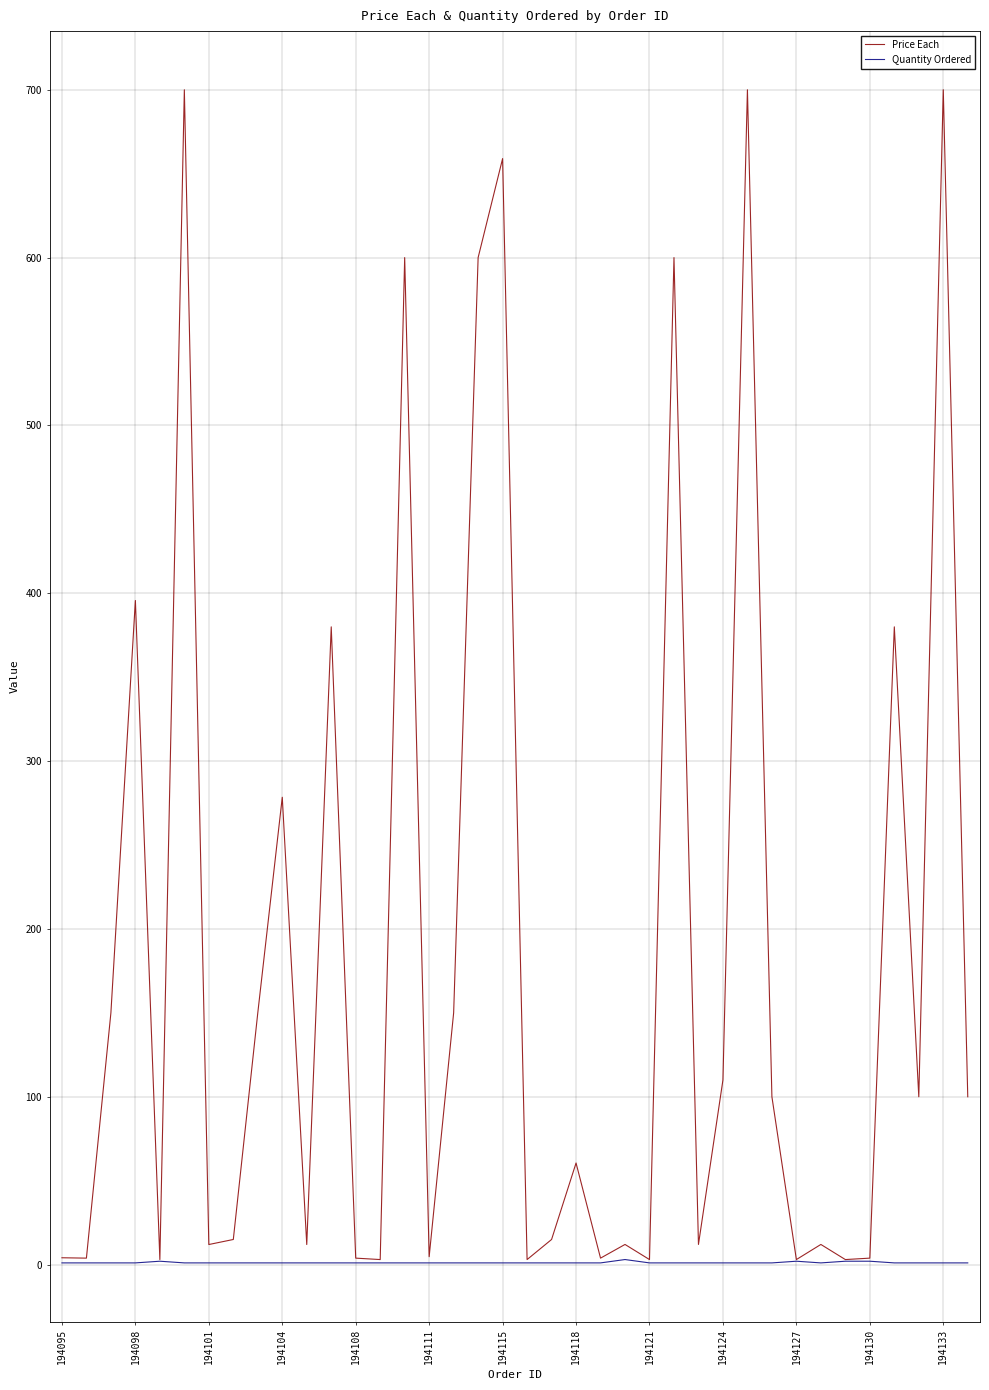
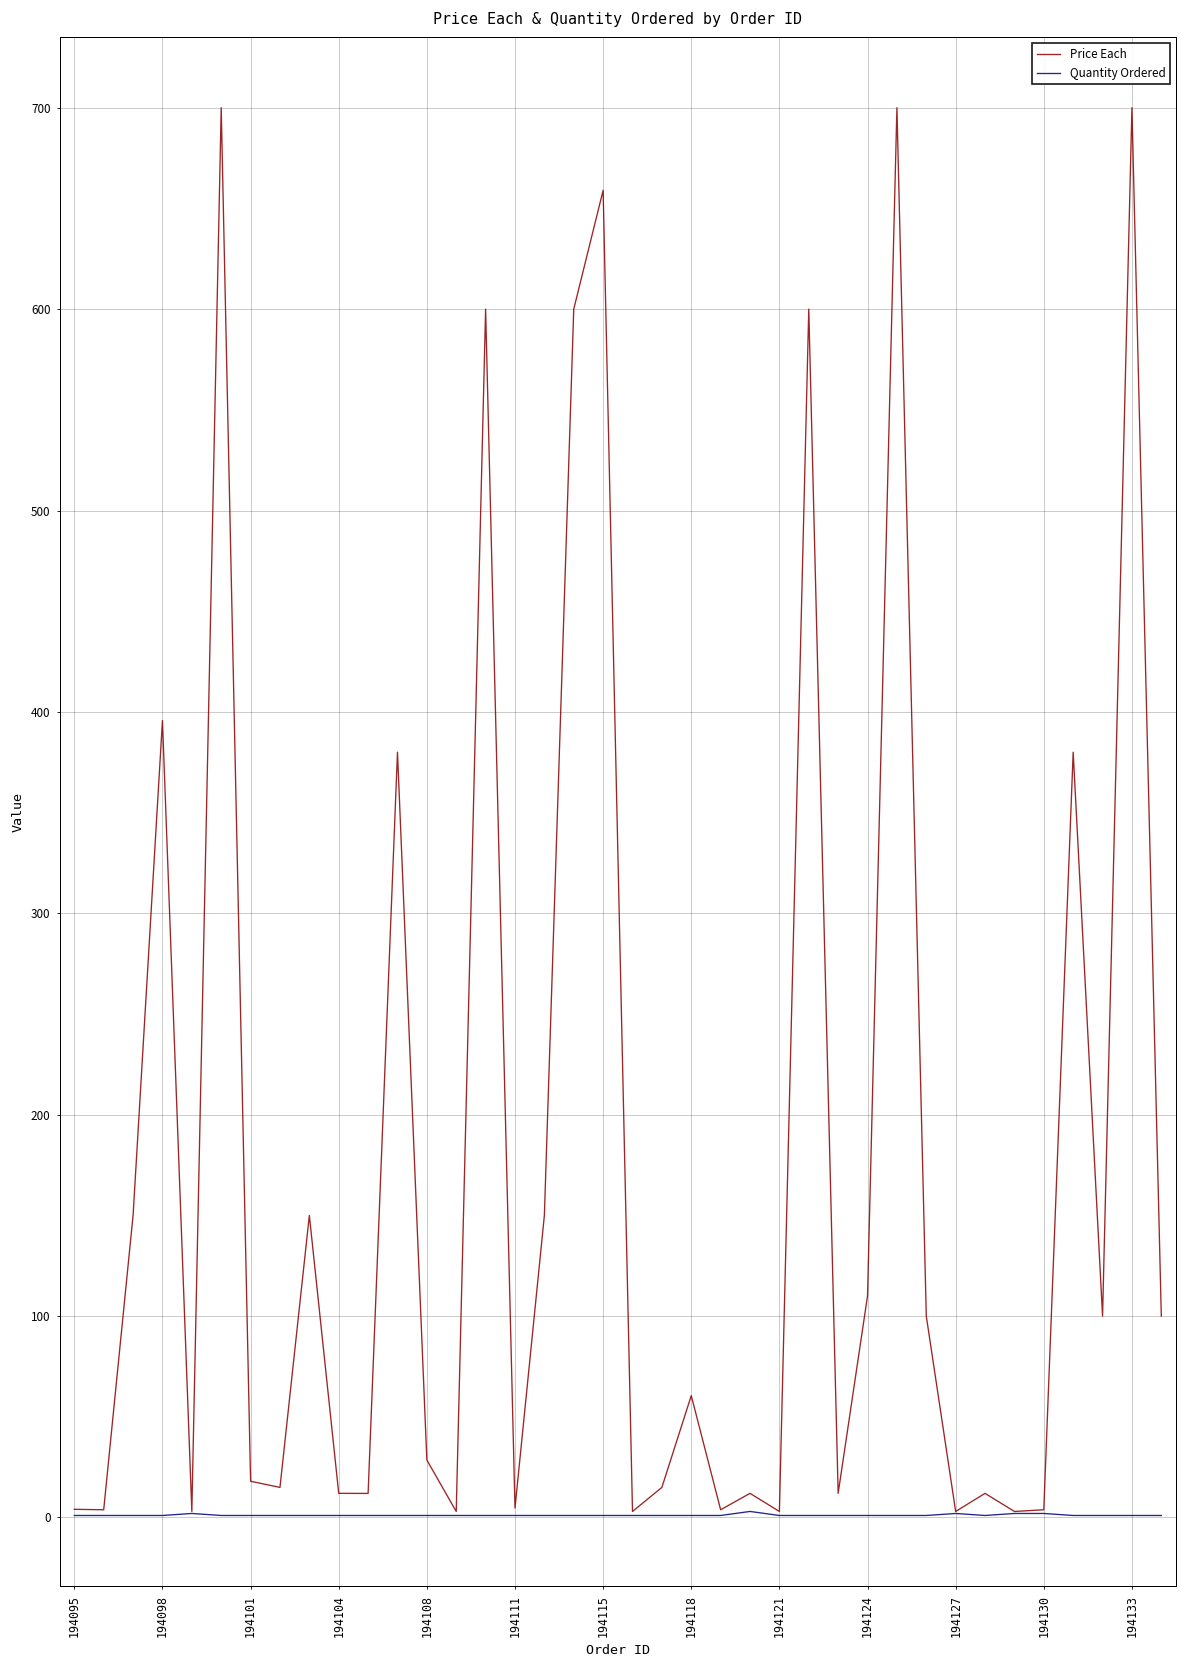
Price Each, 194101: 12 -> 18
Price Each, 194104: 278 -> 12
Price Each, 194108: 4 -> 29
